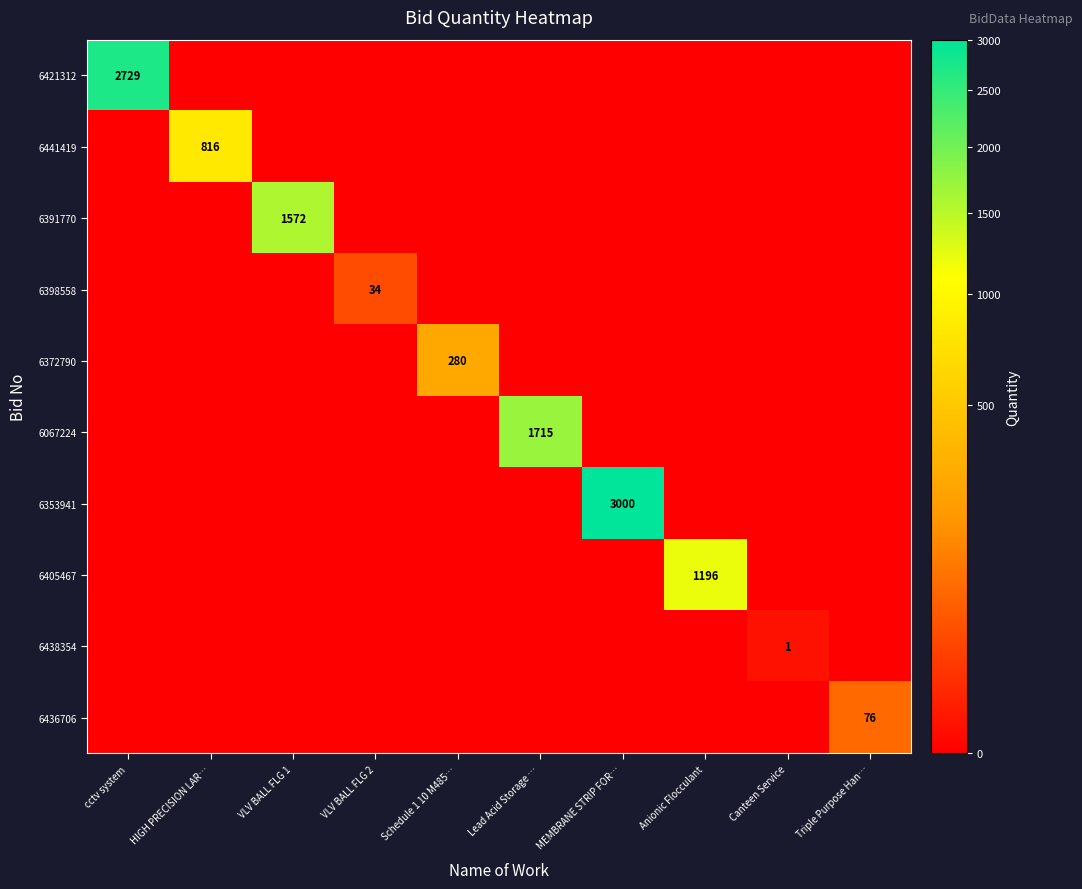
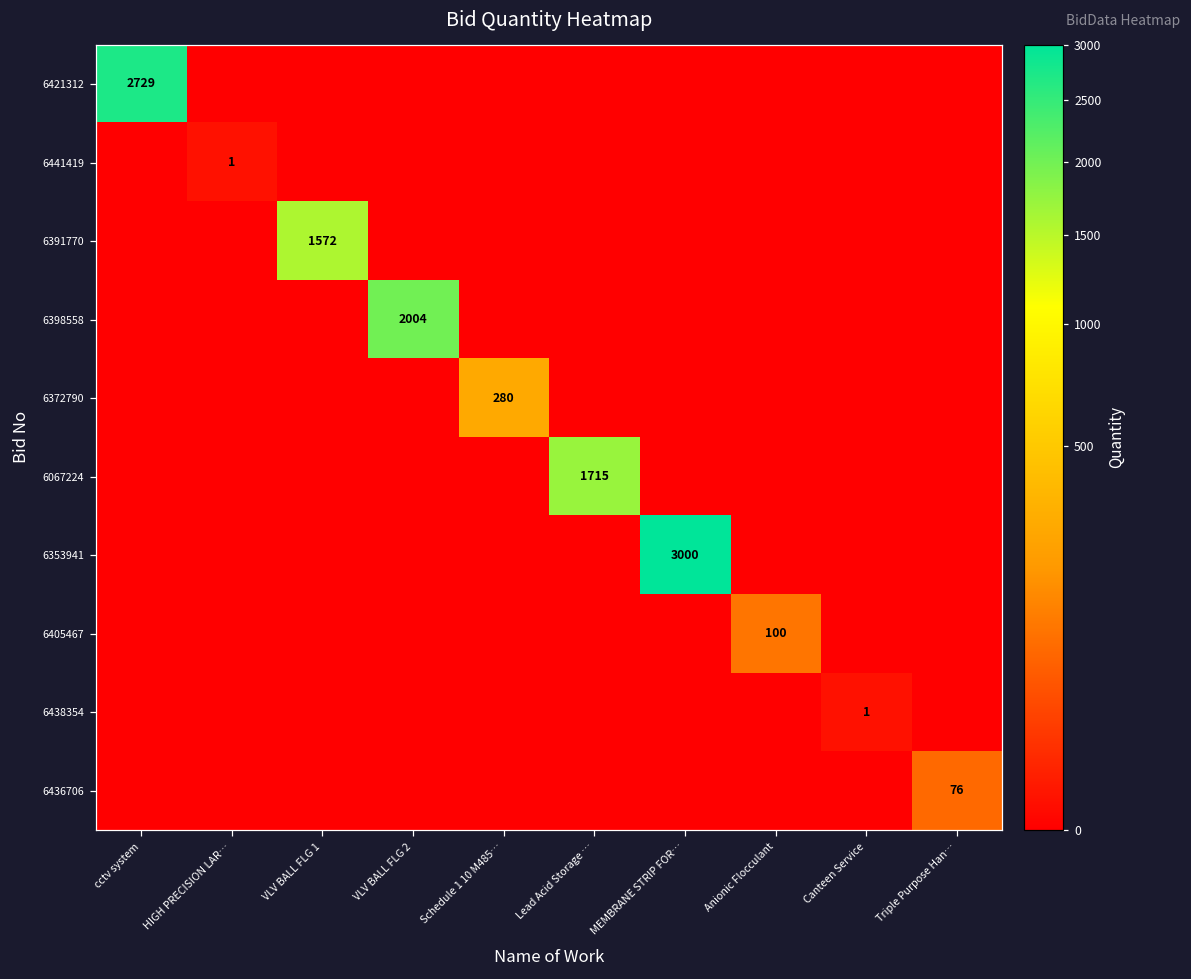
6441419, HIGH PRECISION LAR…: 816 -> 1
6398558, VLV BALL FLG 2: 34 -> 2004
6405467, Anionic Flocculant: 1196 -> 100
